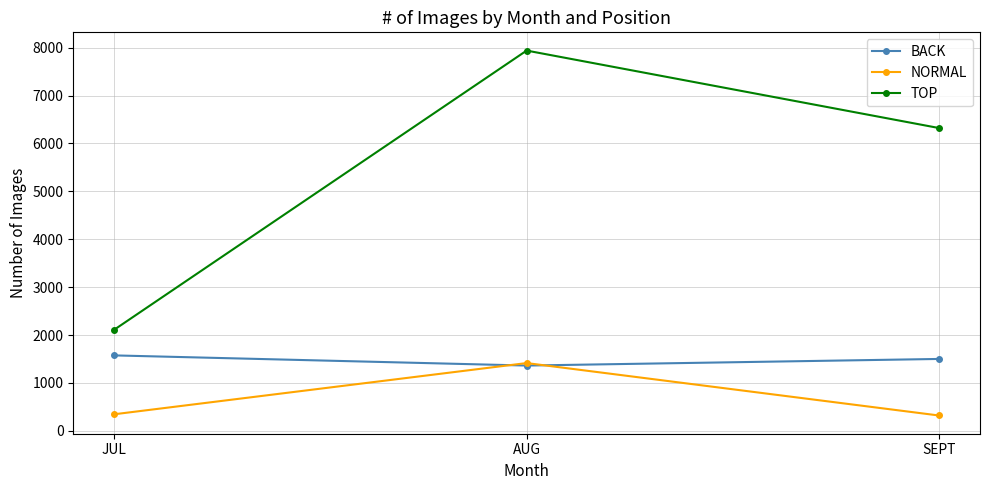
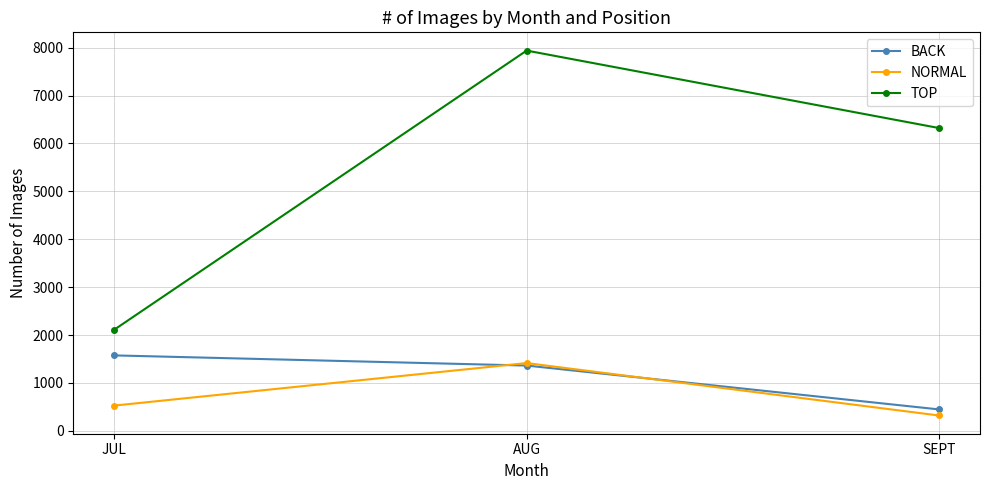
NORMAL, JUL: 300 -> 500
BACK, SEPT: 1500 -> 400
